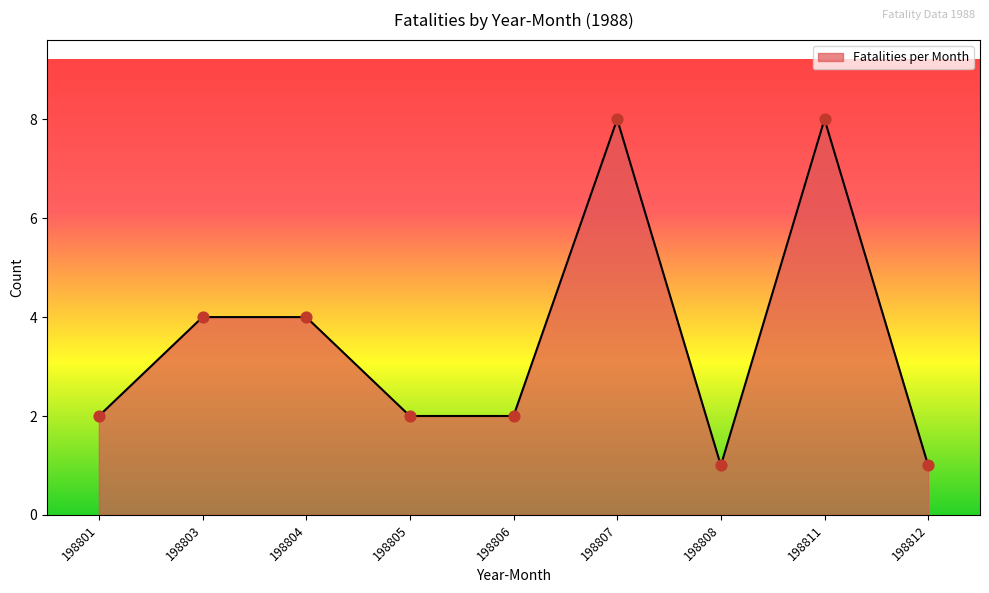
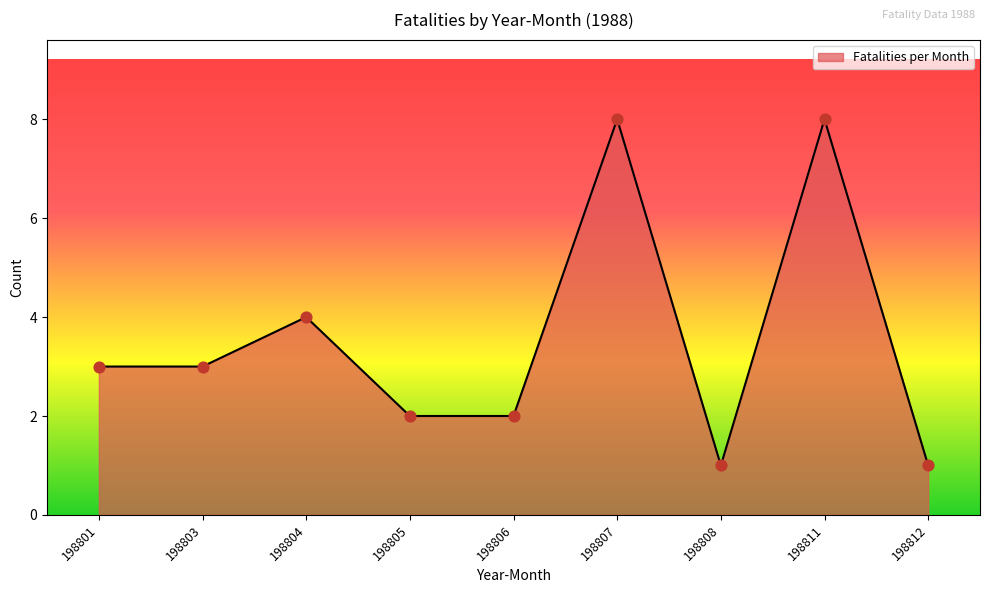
198801: 2 -> 3
198803: 4 -> 3
